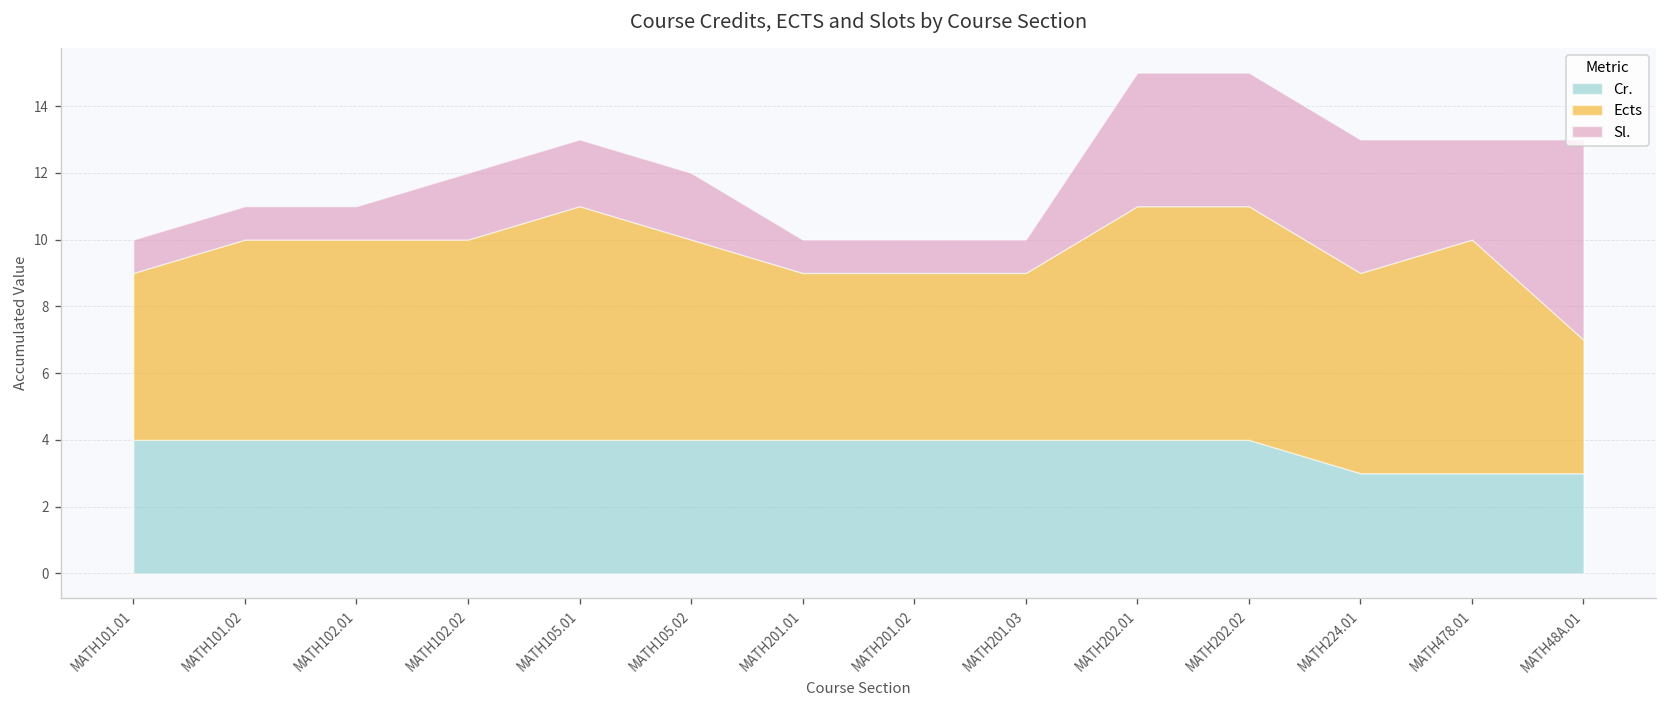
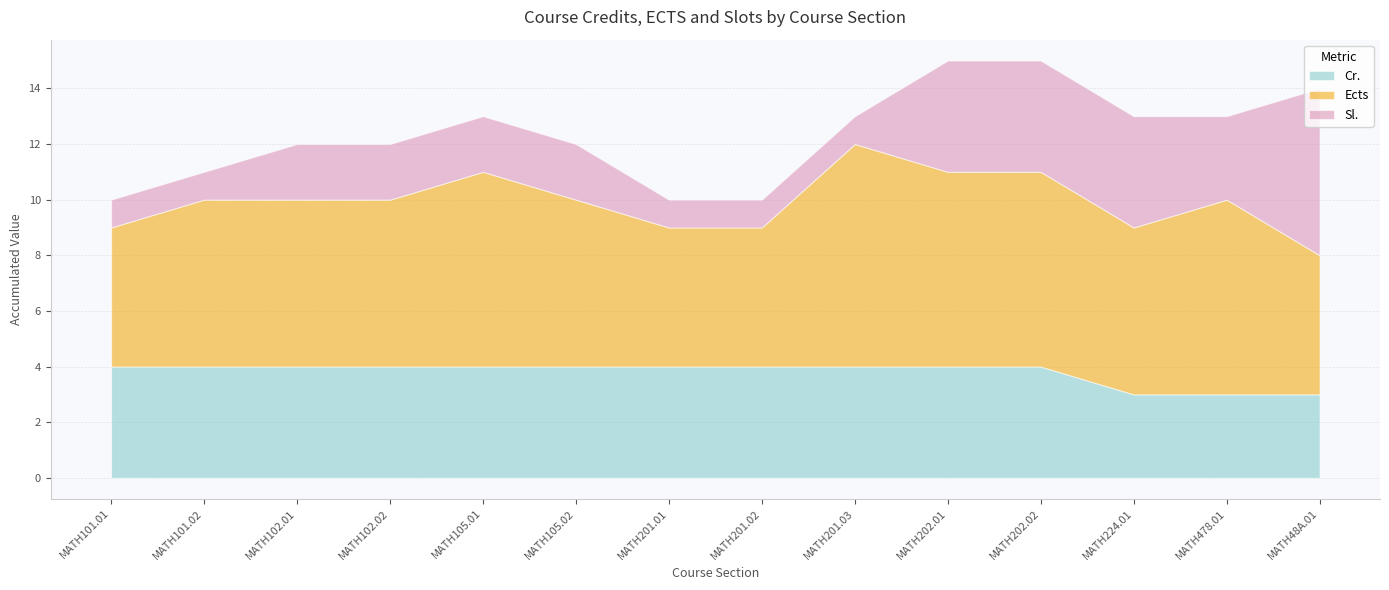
Sl., MATH102.01: 1 -> 2
Ects, MATH201.03: 5 -> 8
Ects, MATH48A.01: 4 -> 5
